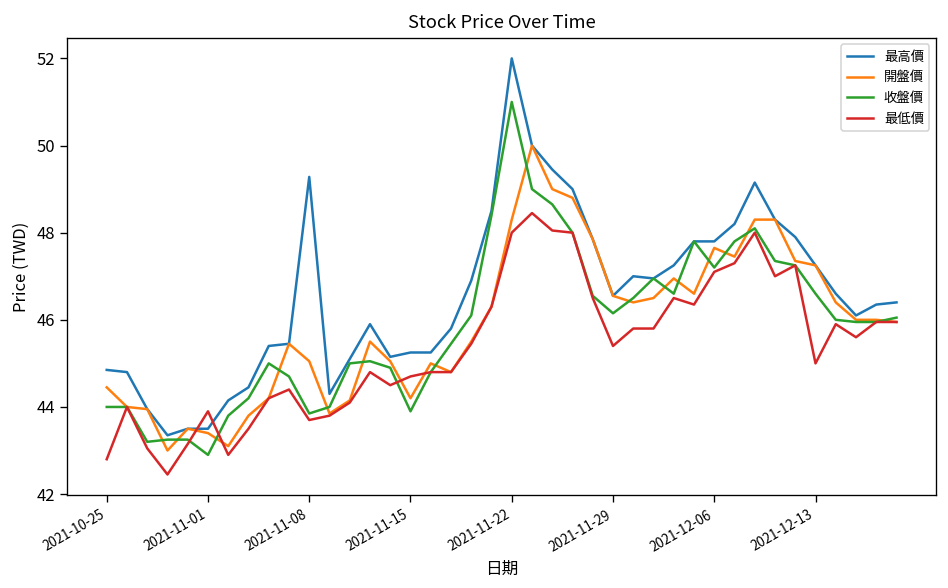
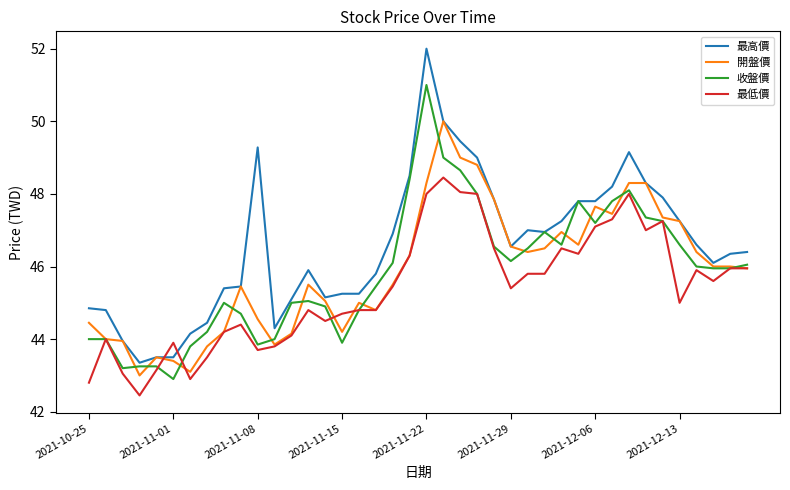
開盤價, 2021-11-08: 45.1 -> 44.6
